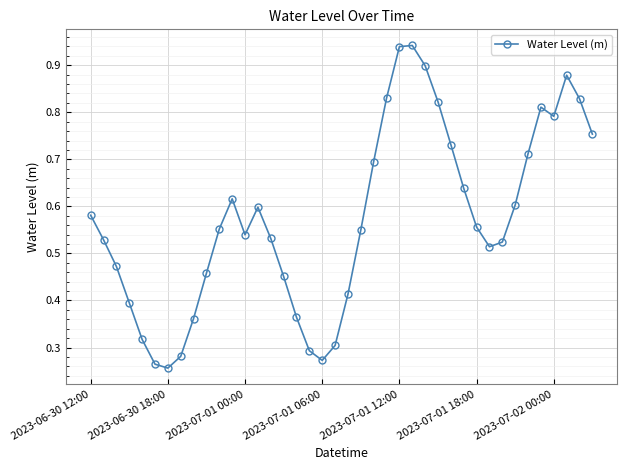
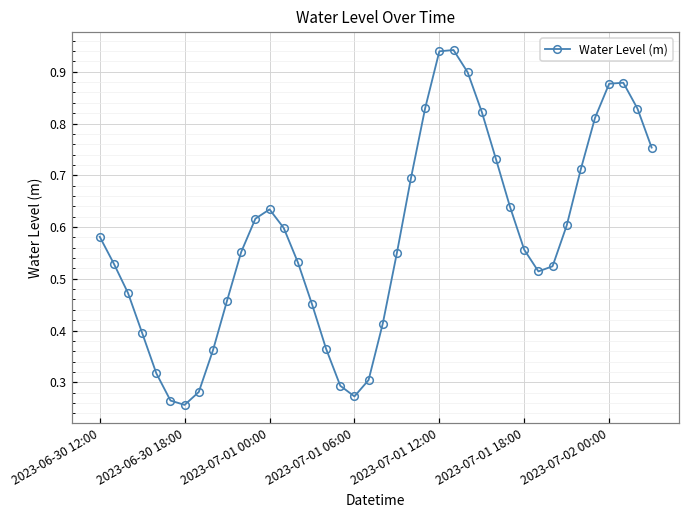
2023-07-01 00:00: 0.54 -> 0.63
2023-07-02 00:00: 0.79 -> 0.88
